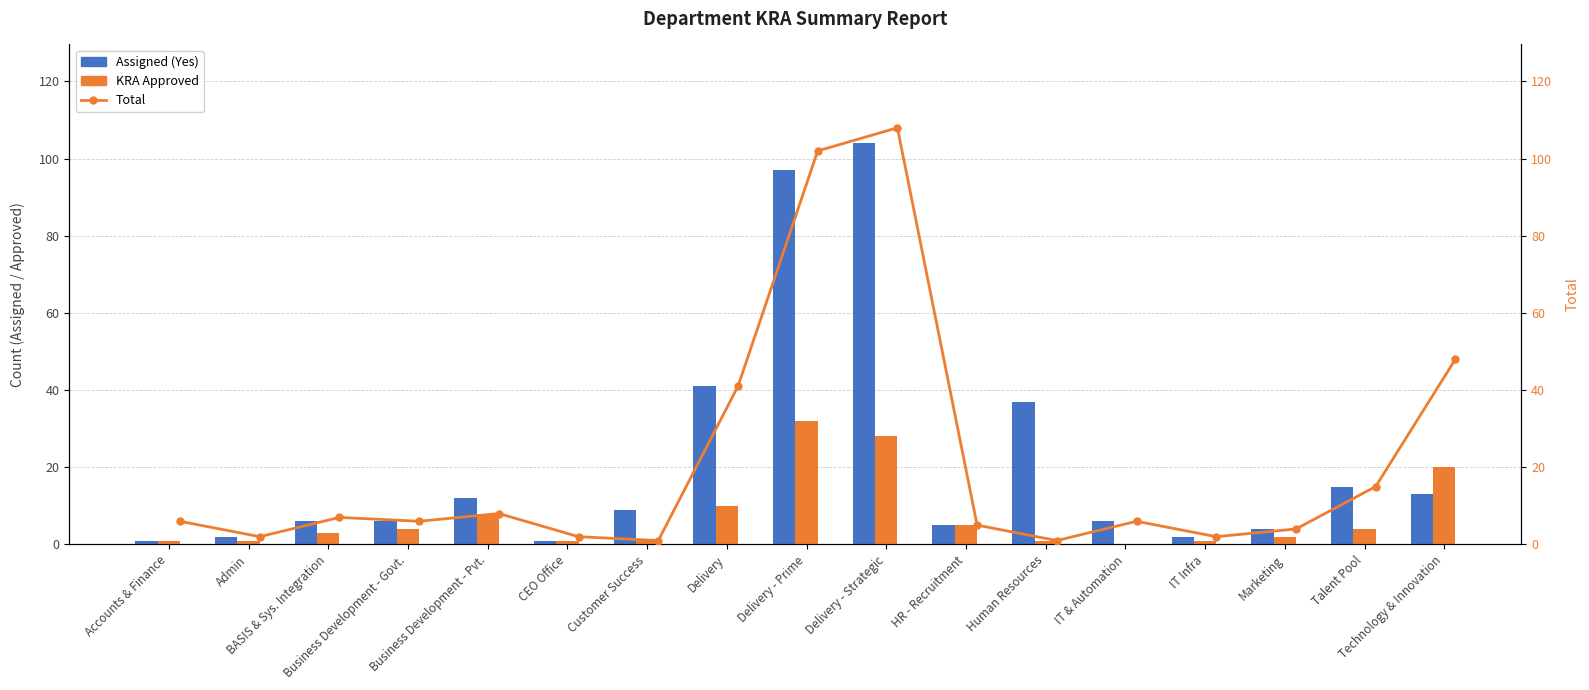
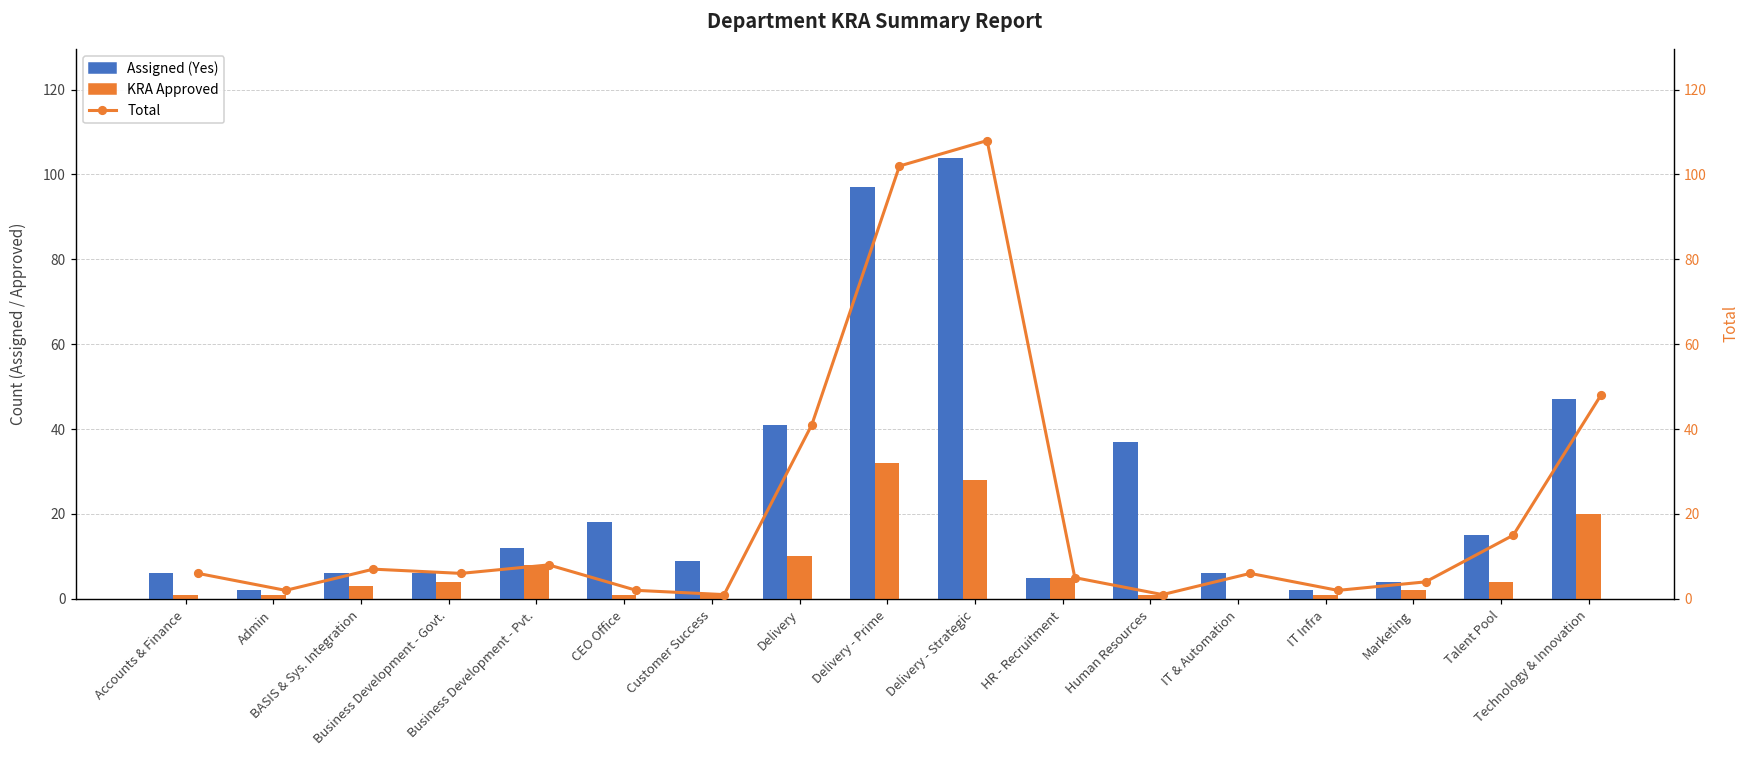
Assigned (Yes), Accounts & Finance: 1 -> 6
Assigned (Yes), CEO Office: 1 -> 18
Assigned (Yes), Technology & Innovation: 13 -> 47
